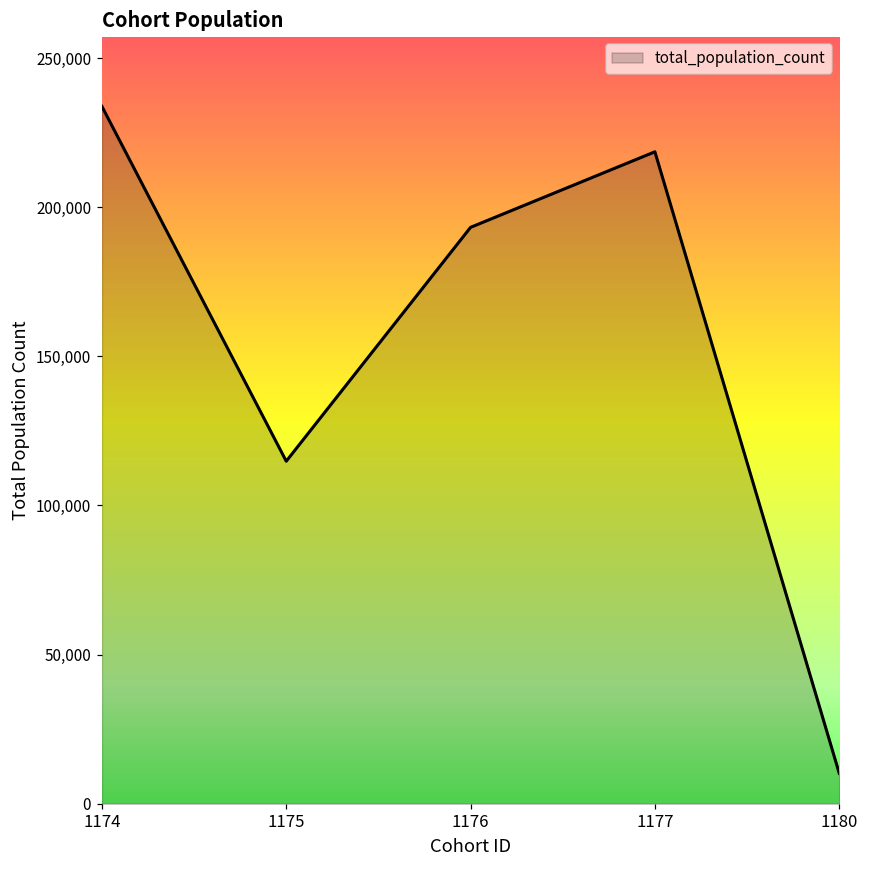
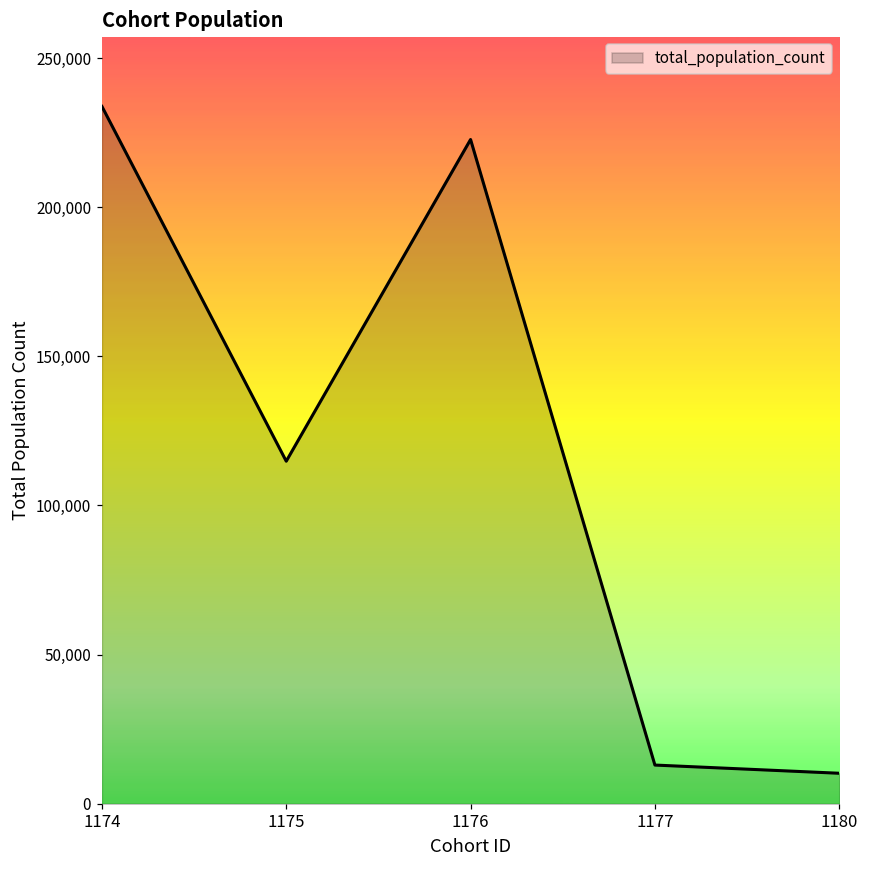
1176: 193,000 -> 223,000
1177: 219,000 -> 13,000
